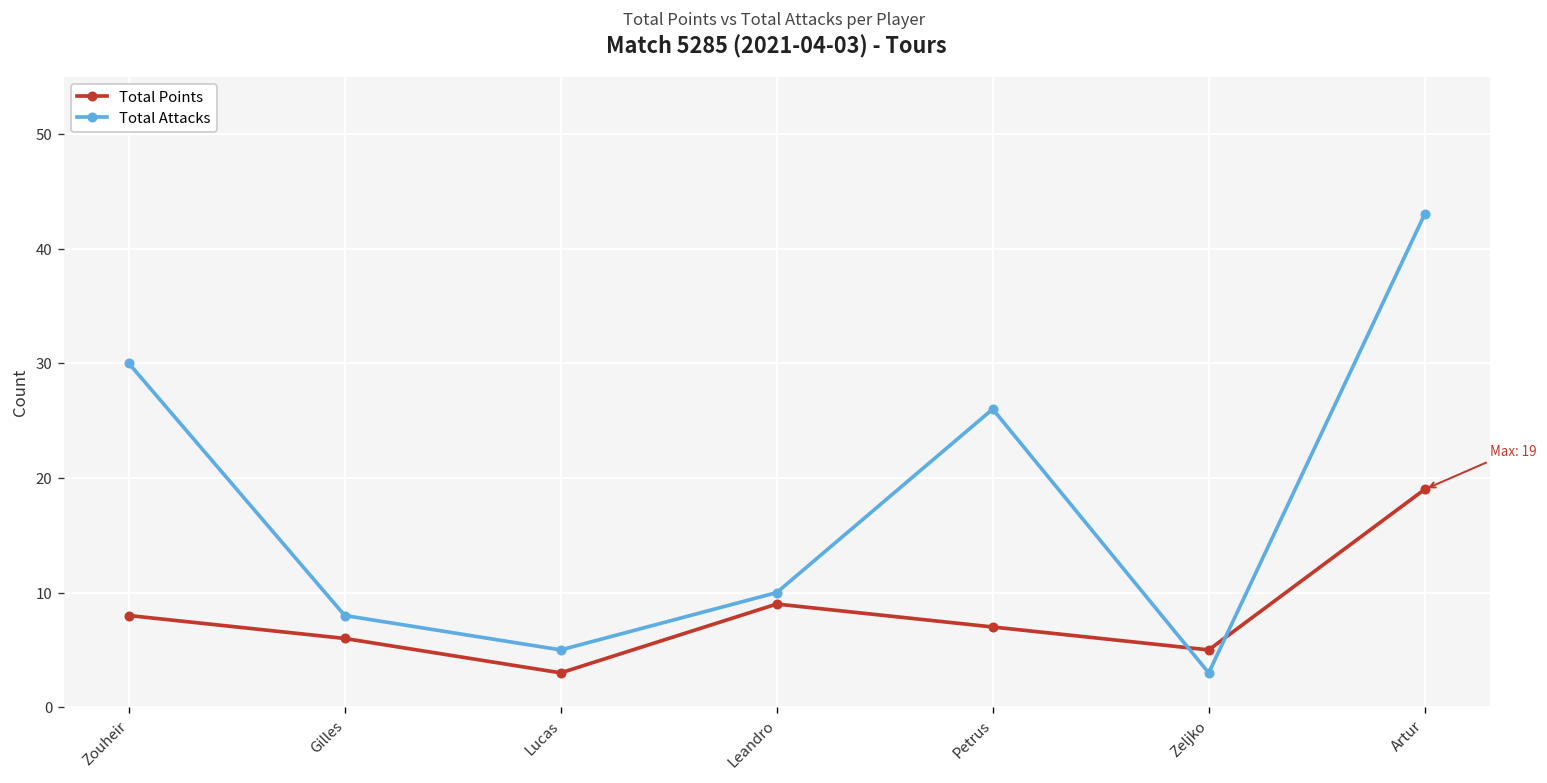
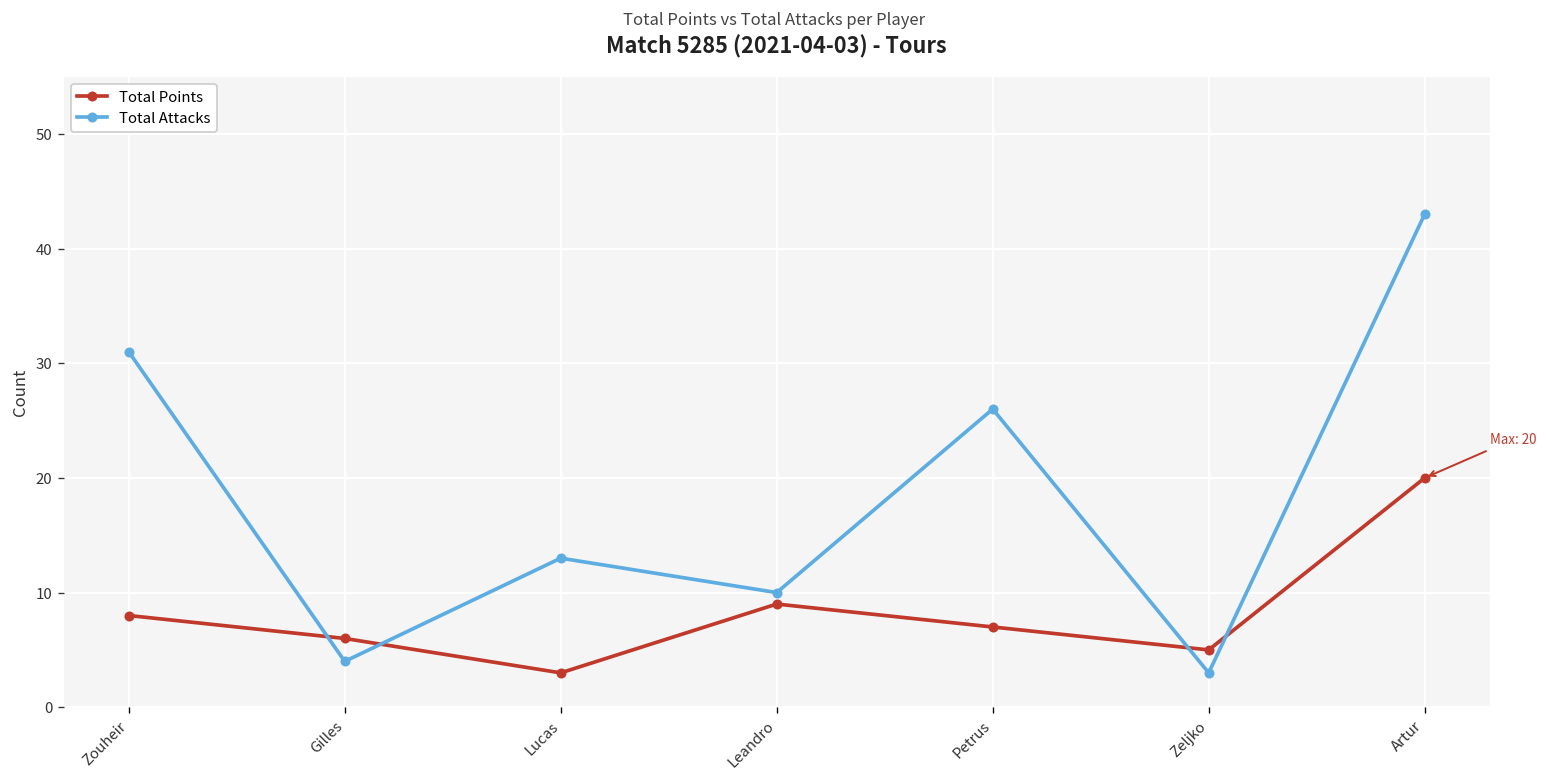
Total Attacks, Zouheir: 30 -> 31
Total Attacks, Gilles: 8 -> 4
Total Attacks, Lucas: 5 -> 13
Total Points, Artur: 19 -> 20
